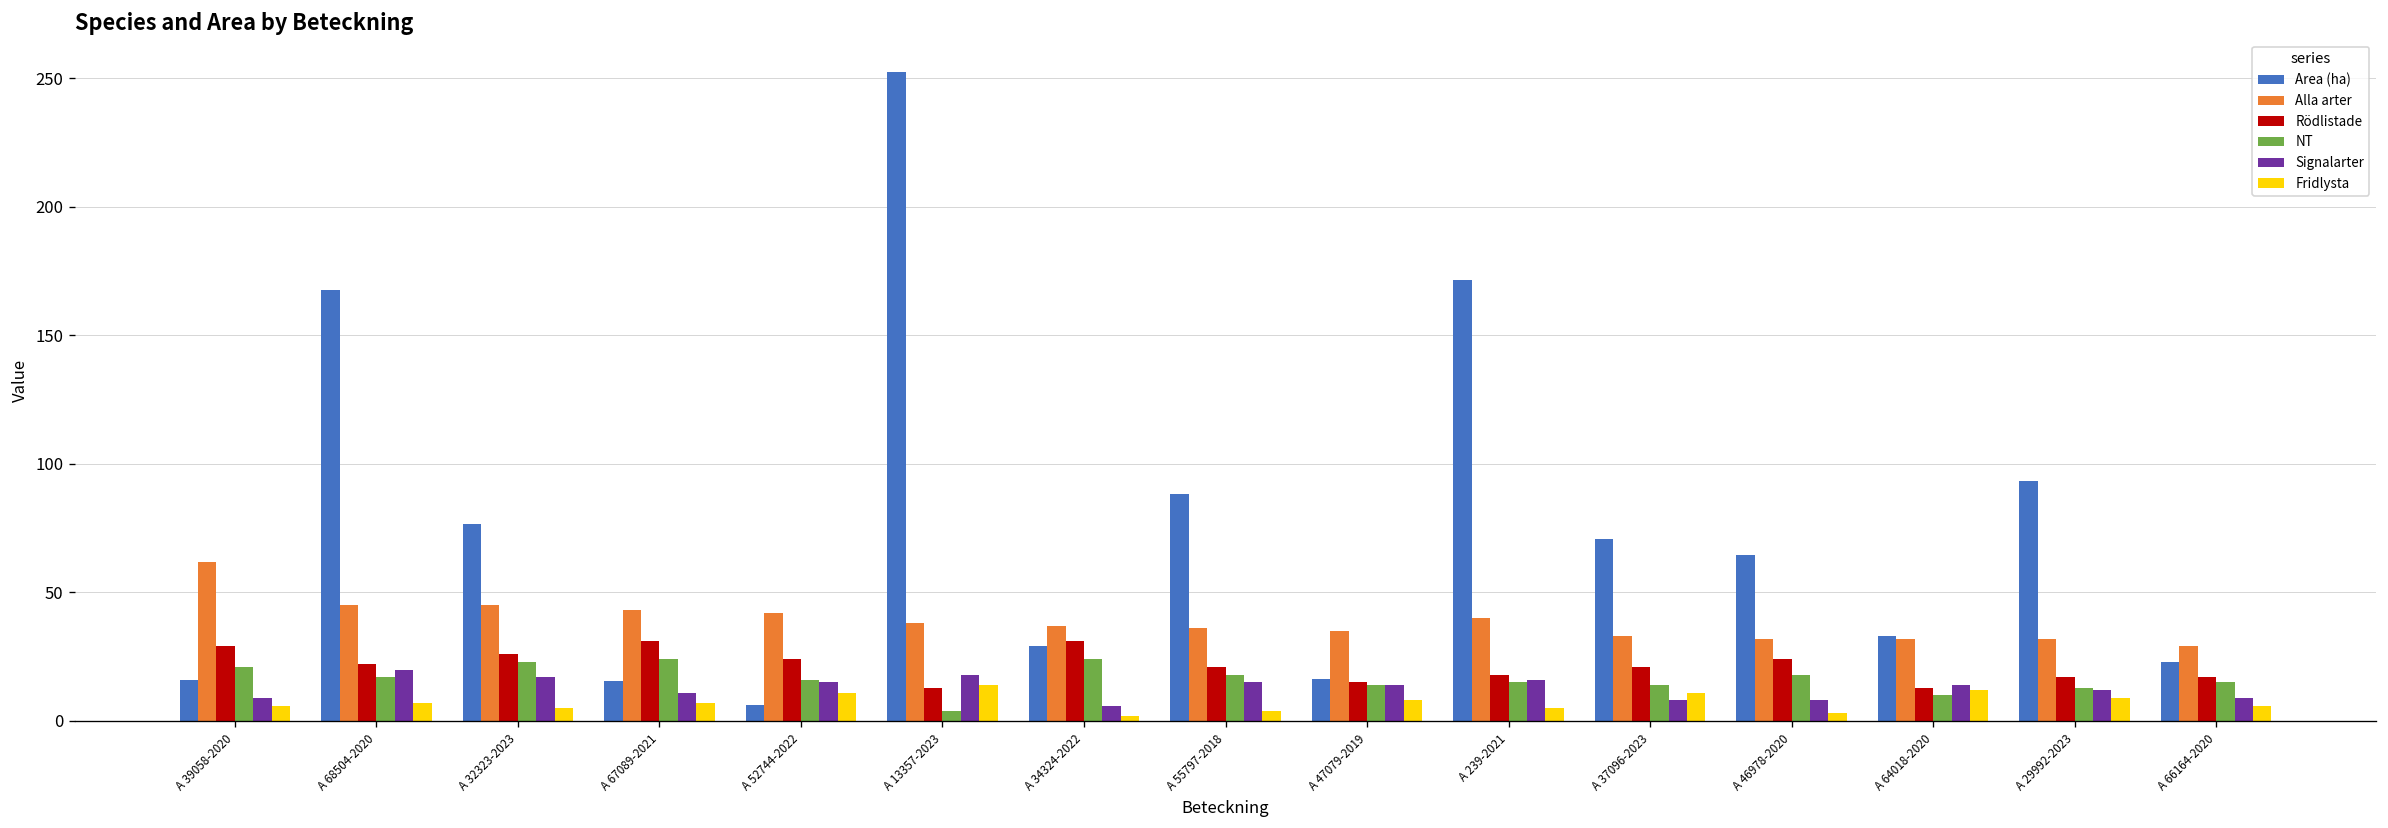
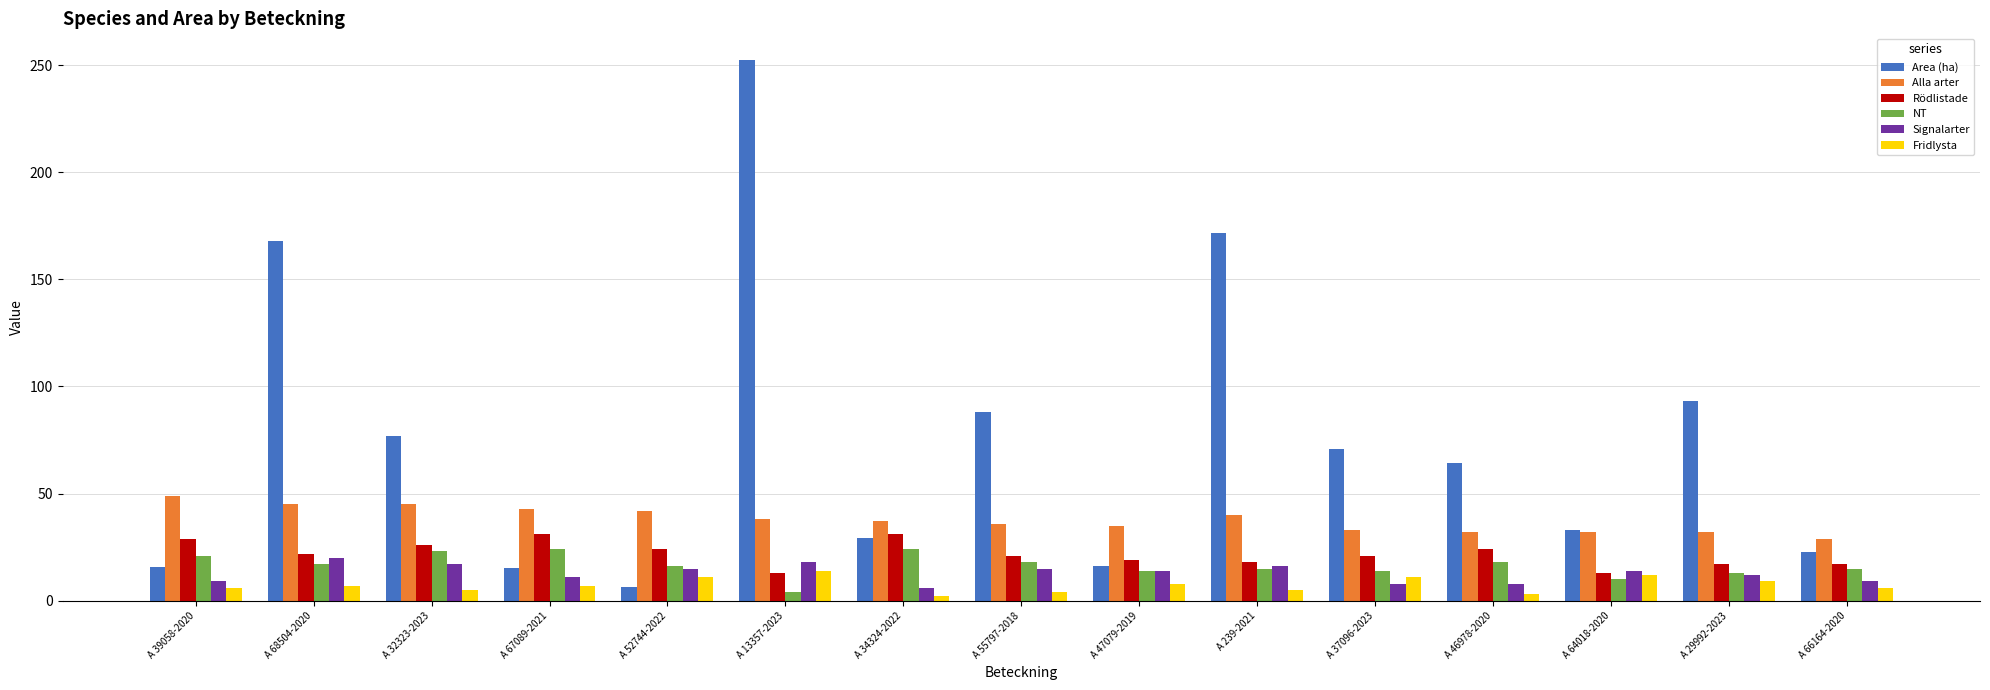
Alla arter, A 39058-2020: 62 -> 49
Rödlistade, A 47079-2019: 15 -> 19
